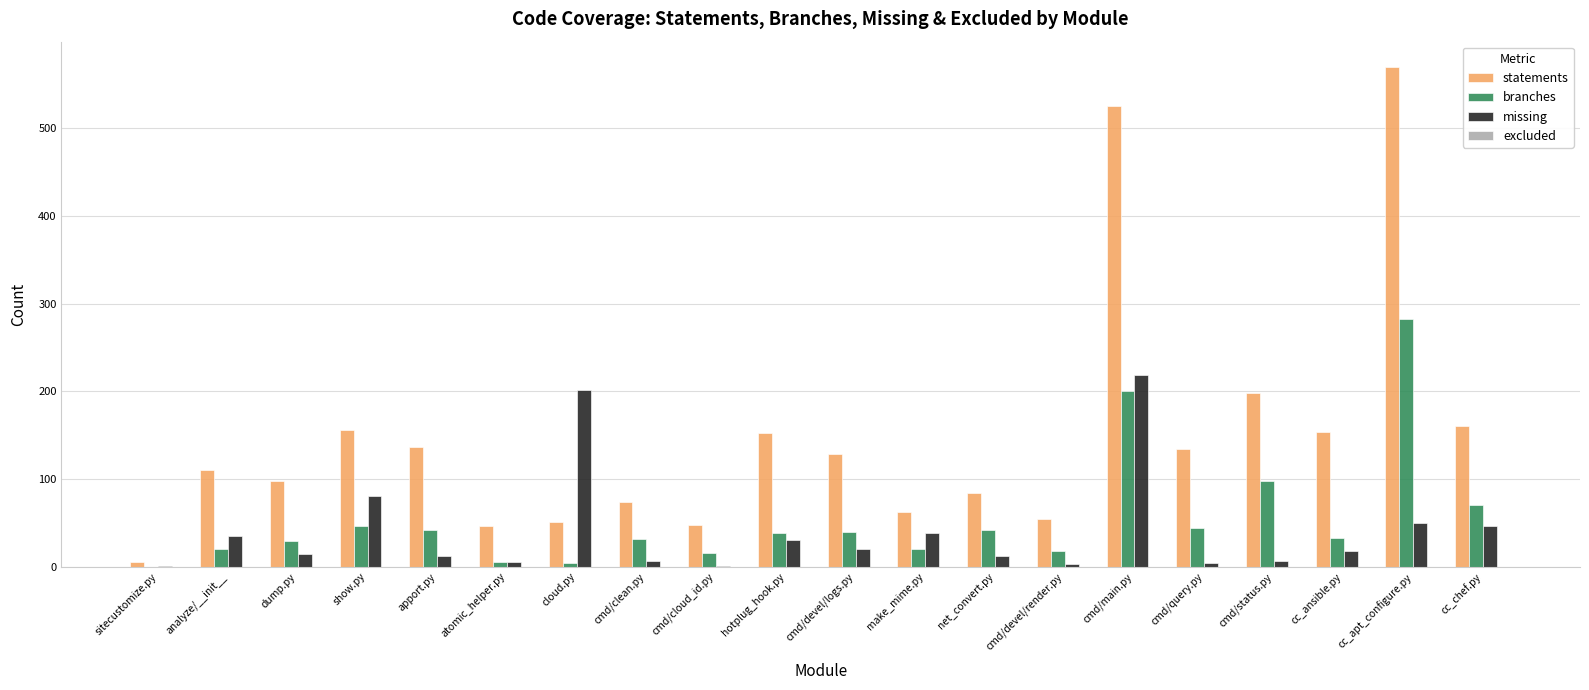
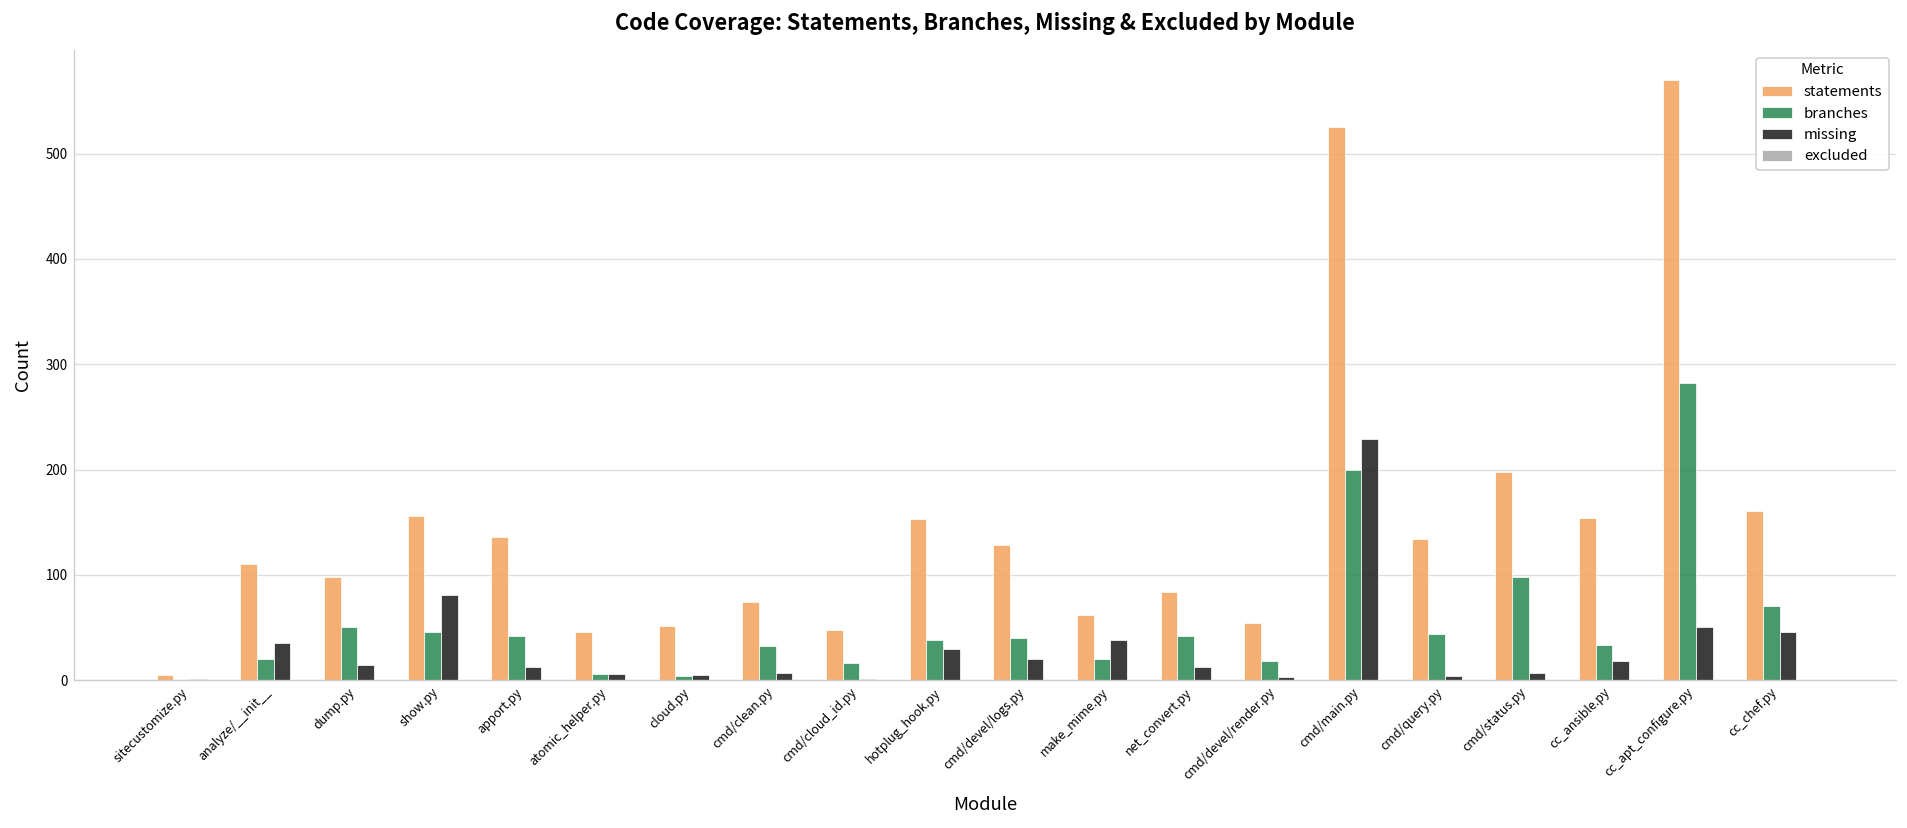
branches, dump.py: 30 -> 50
missing, cloud.py: 200 -> 10
missing, cmd/main.py: 220 -> 230
